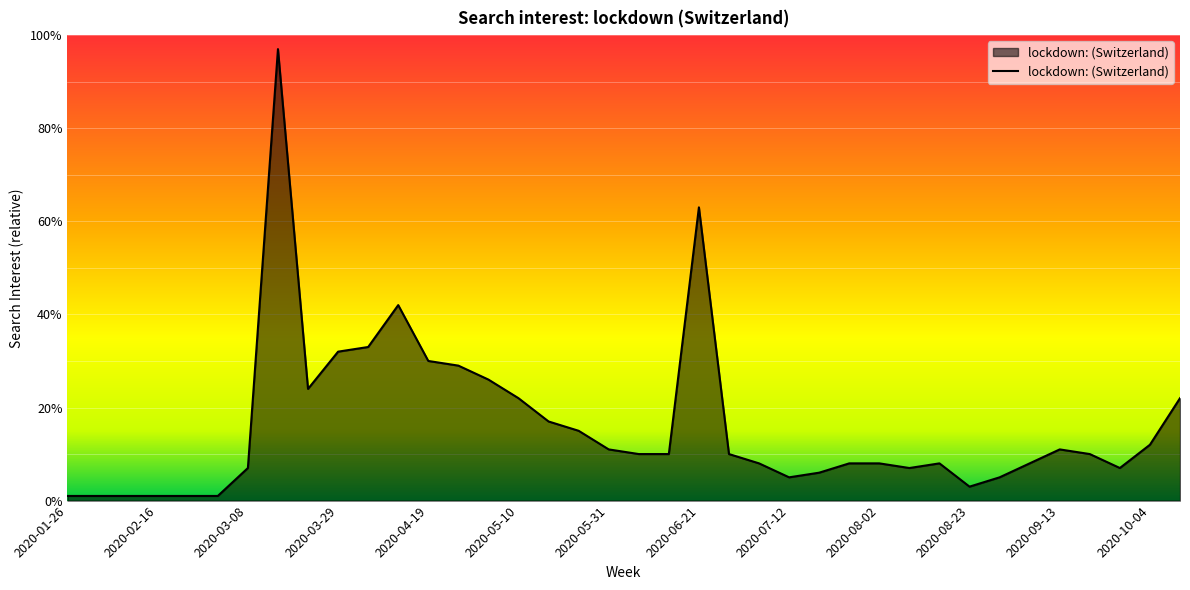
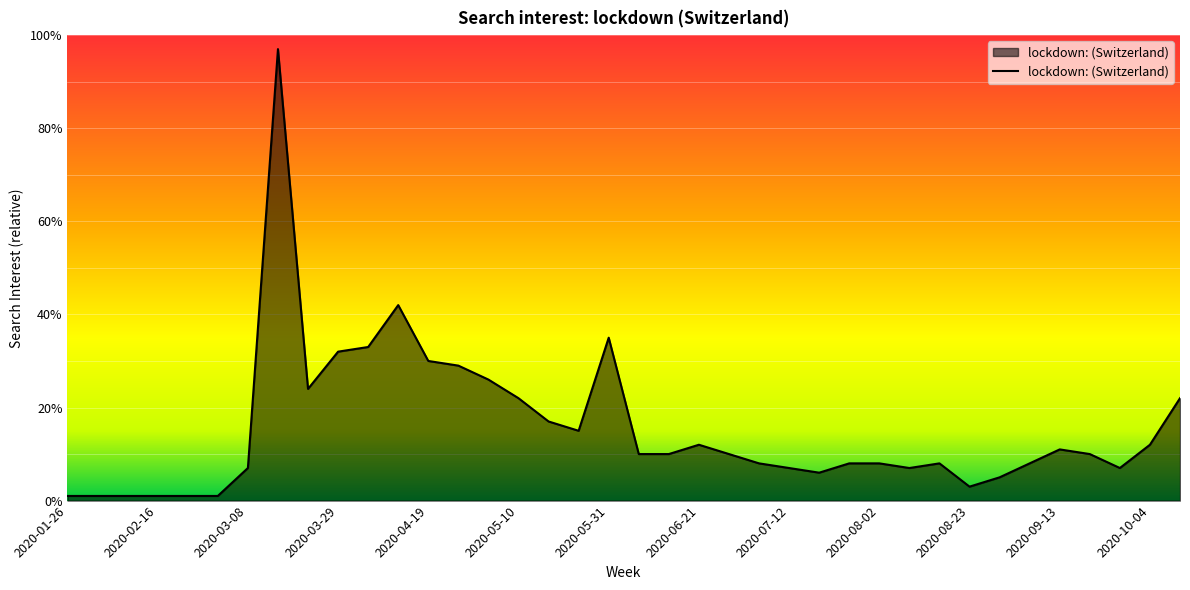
2020-05-31: 11% -> 35%
2020-06-21: 63% -> 12%
2020-07-12: 5% -> 7%
